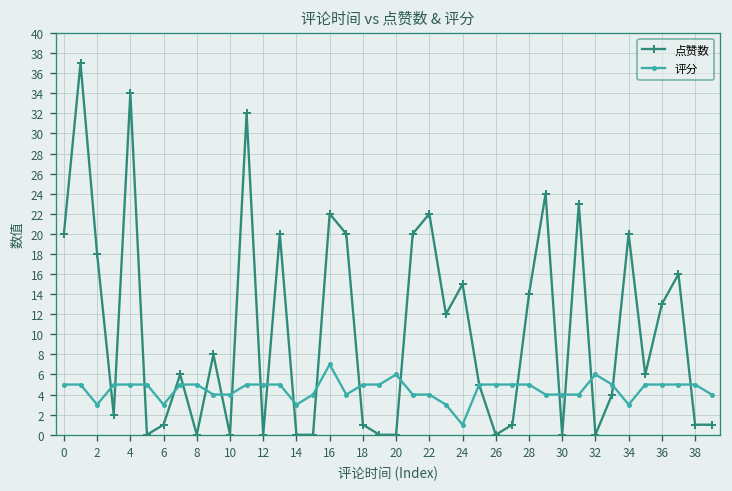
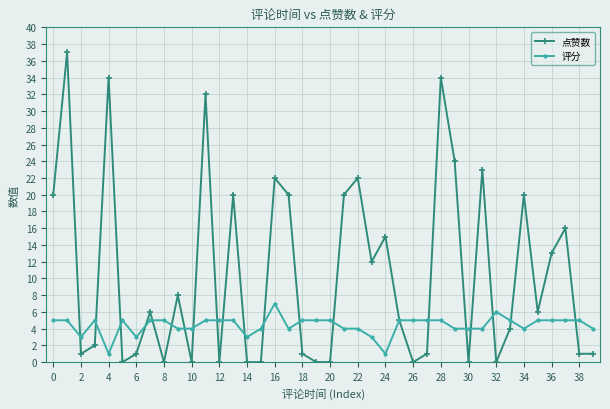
点赞数, 2: 18 -> 1
评分, 4: 5 -> 1
评分, 20: 6 -> 5
点赞数, 28: 14 -> 34
评分, 34: 3 -> 4
